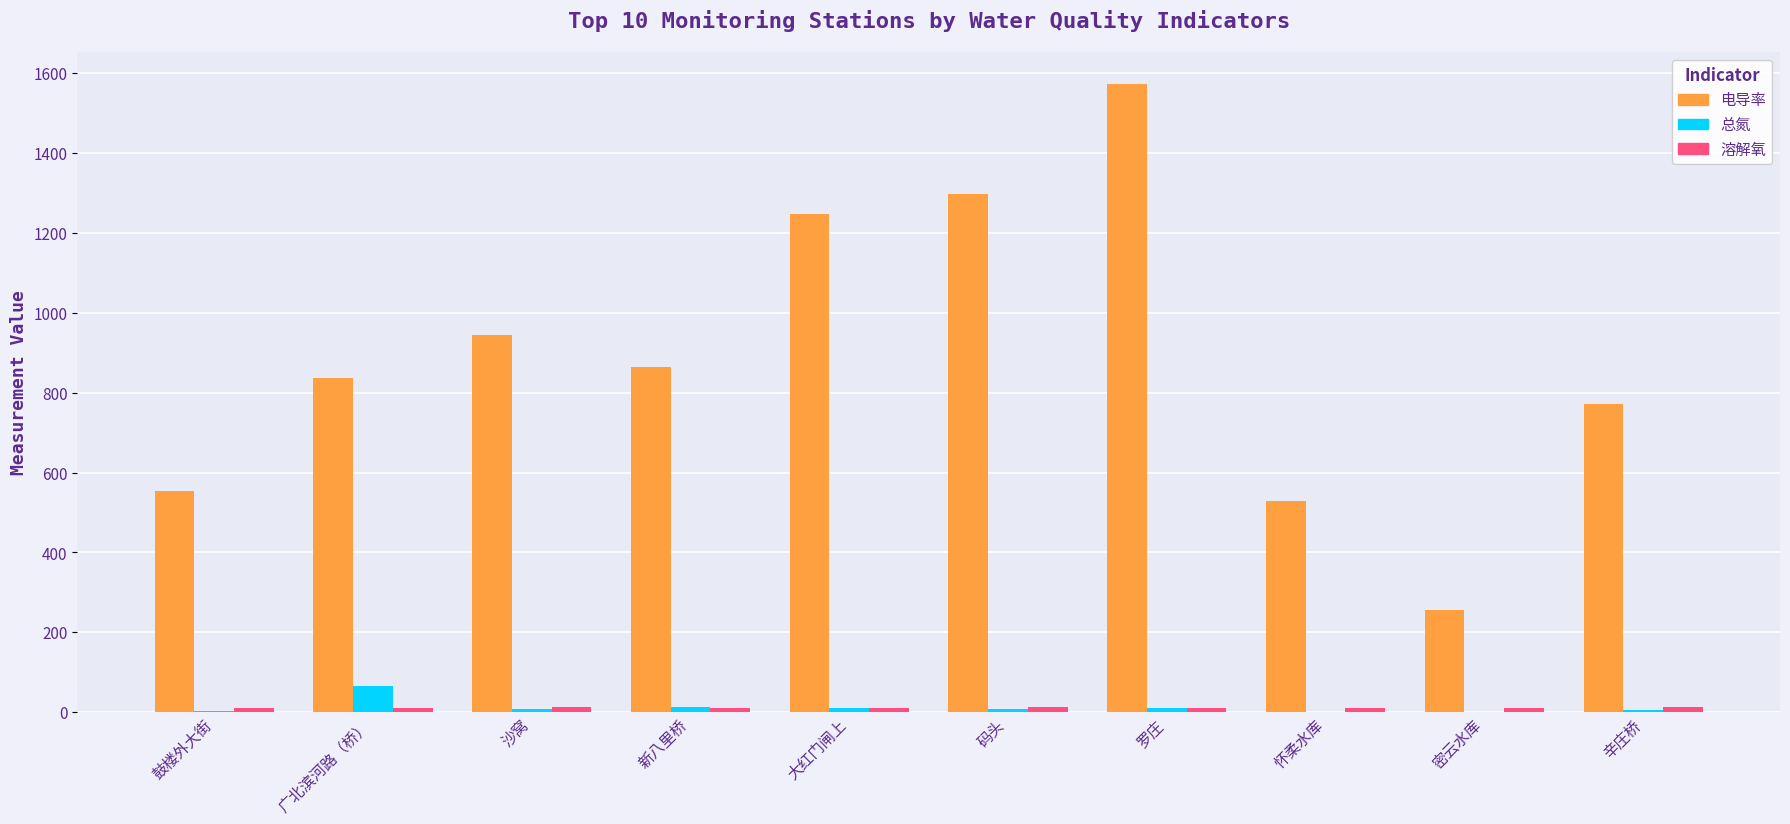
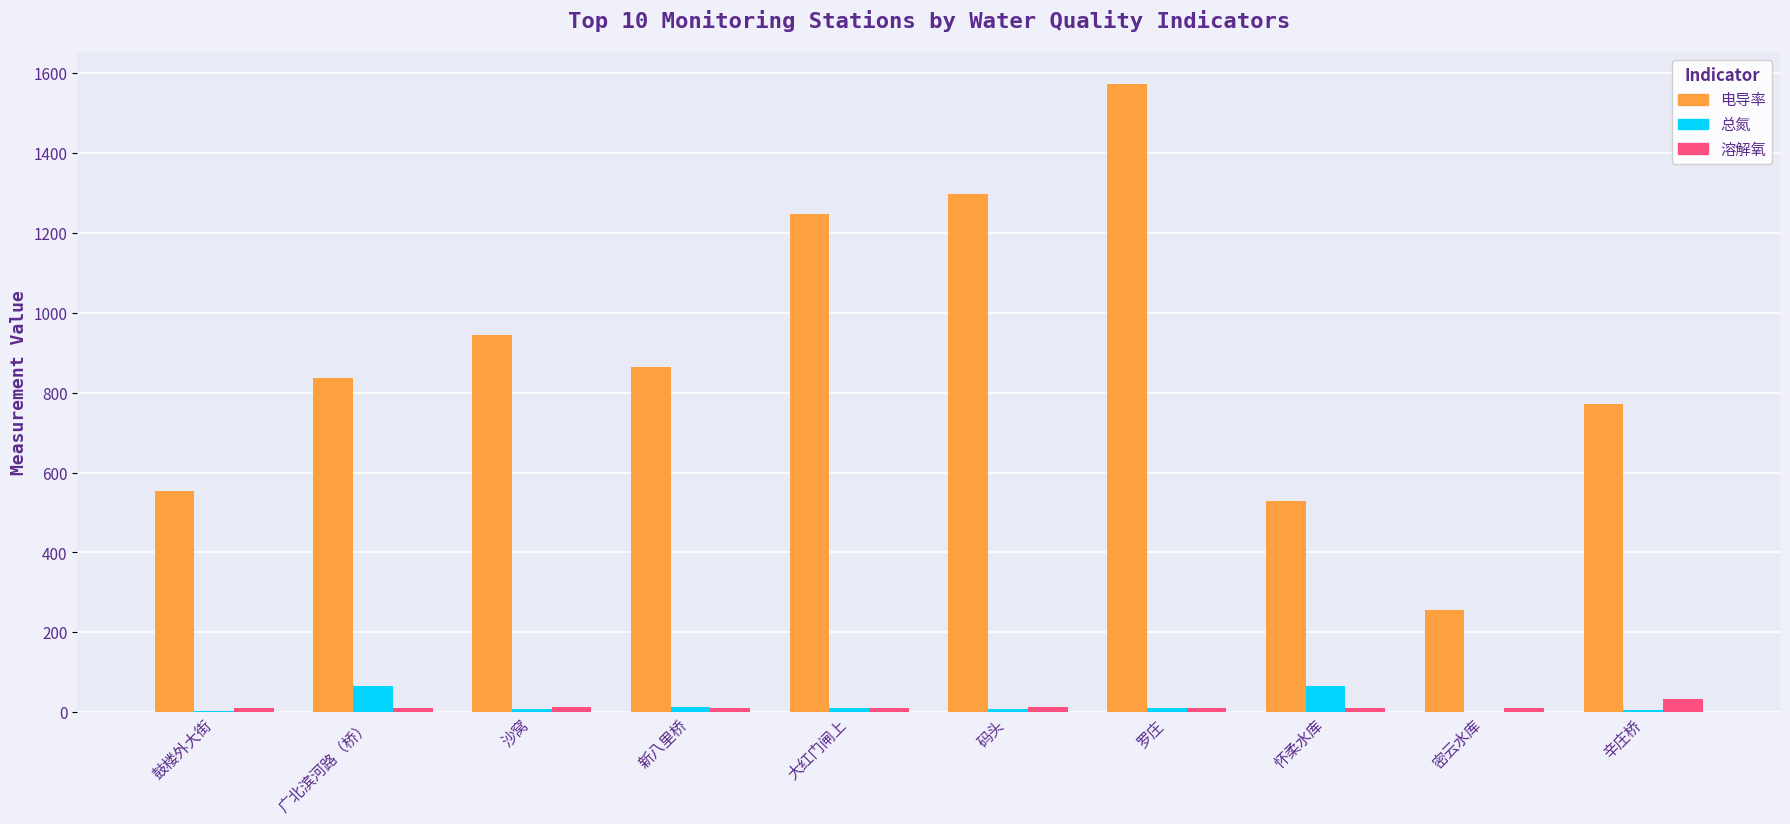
总氮, 怀柔水库: 0 -> 70
溶解氧, 辛庄桥: 10 -> 30
